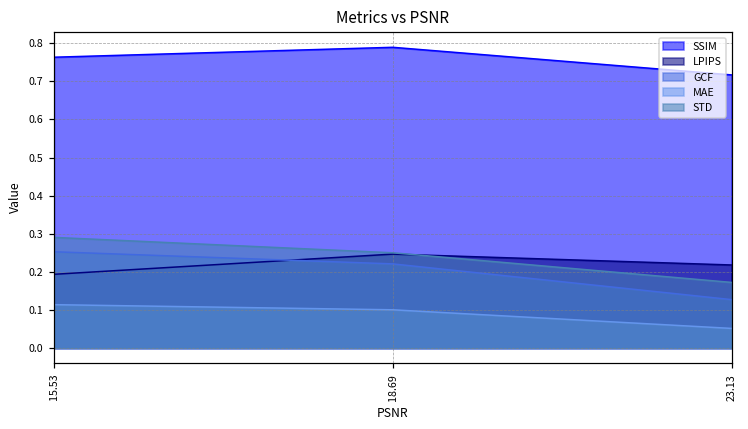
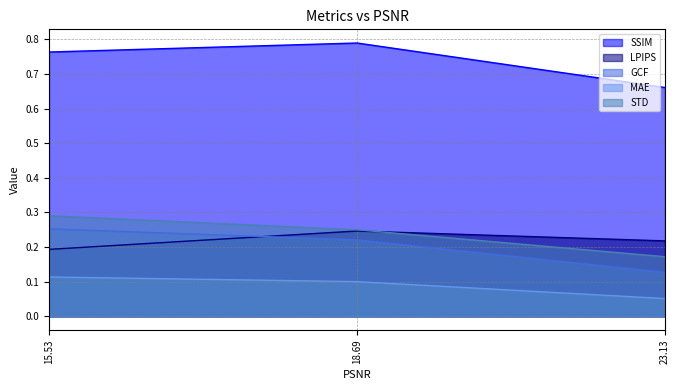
SSIM, 23.13: 0.72 -> 0.66
